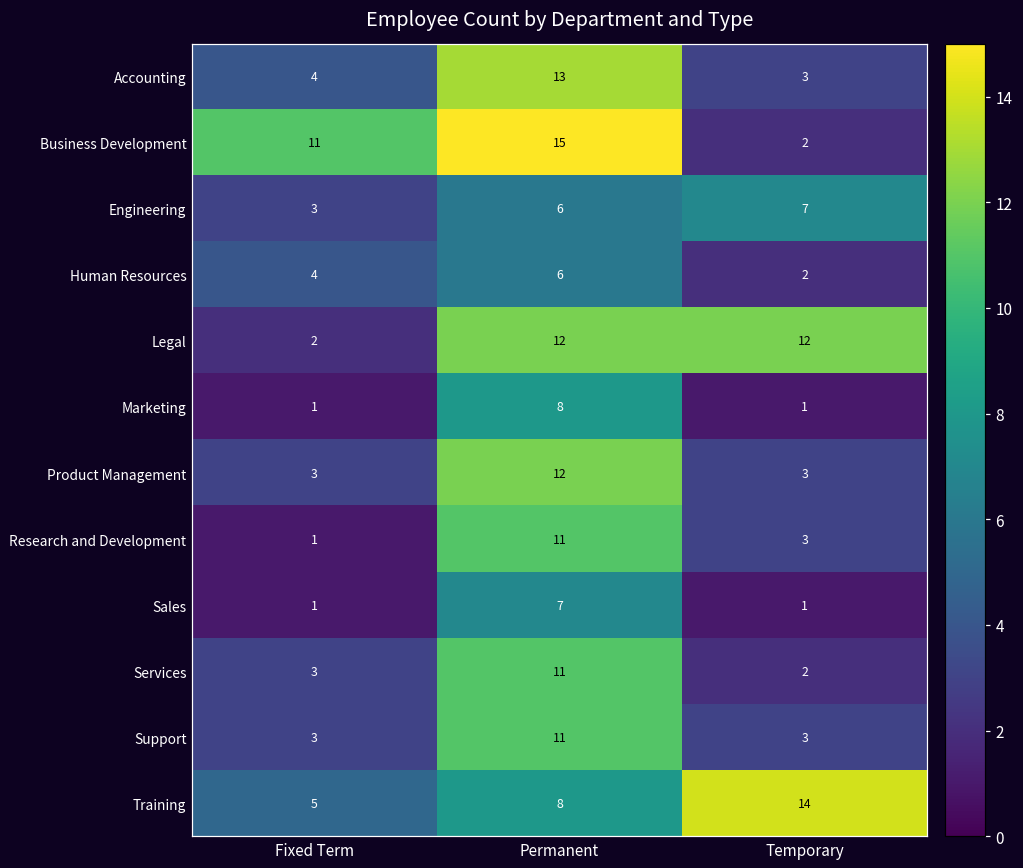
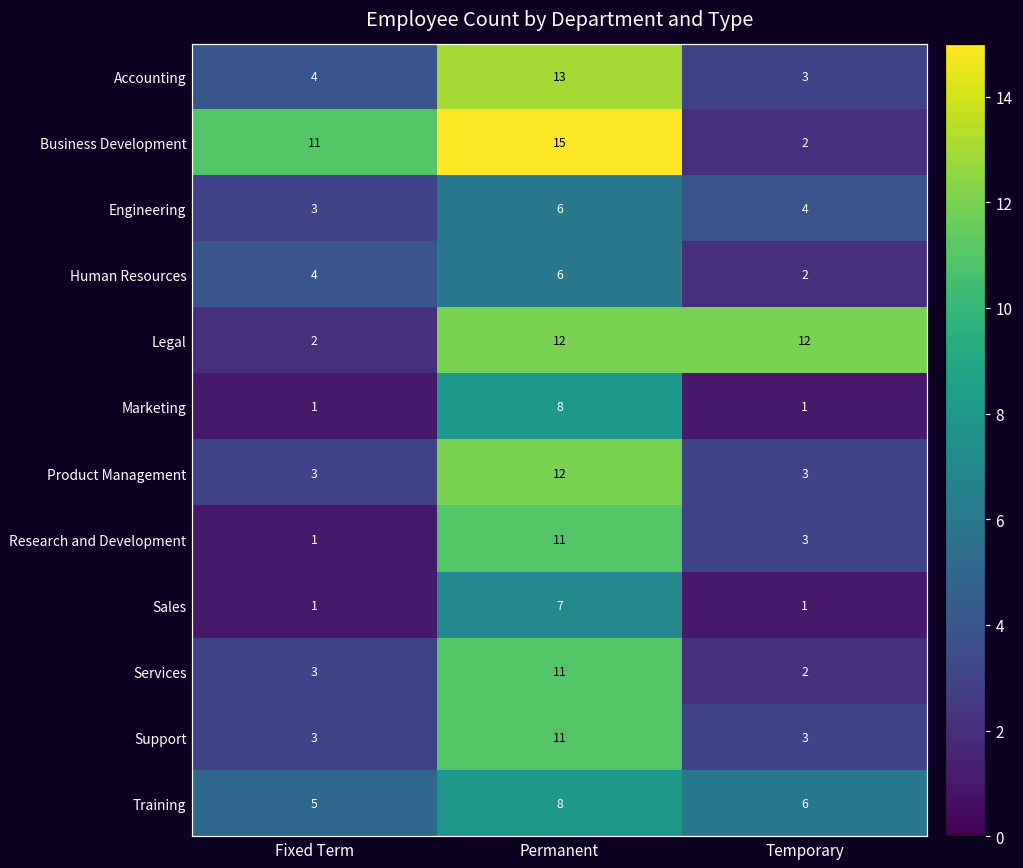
Engineering, Temporary: 7 -> 4
Training, Temporary: 14 -> 6
